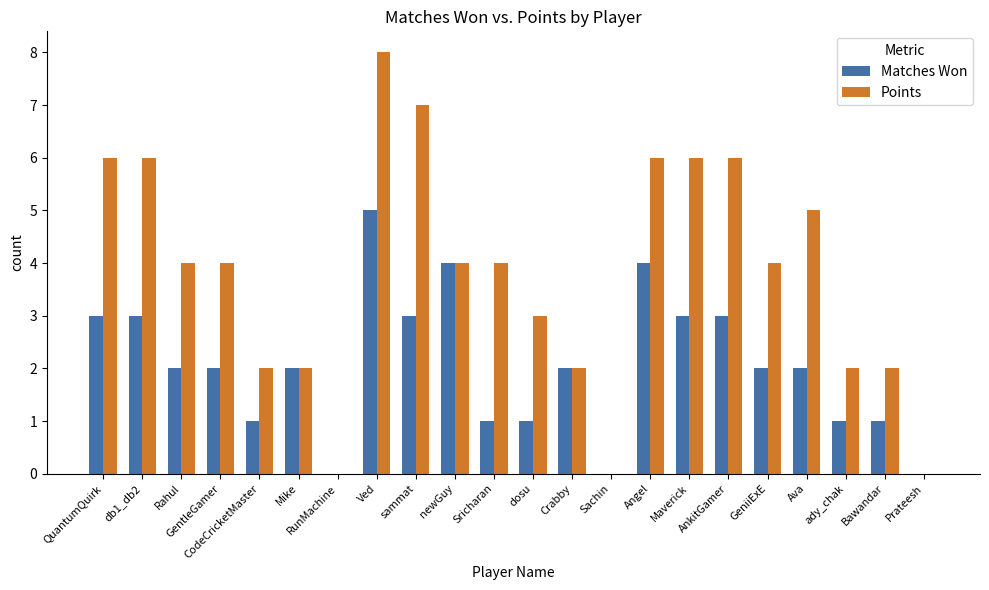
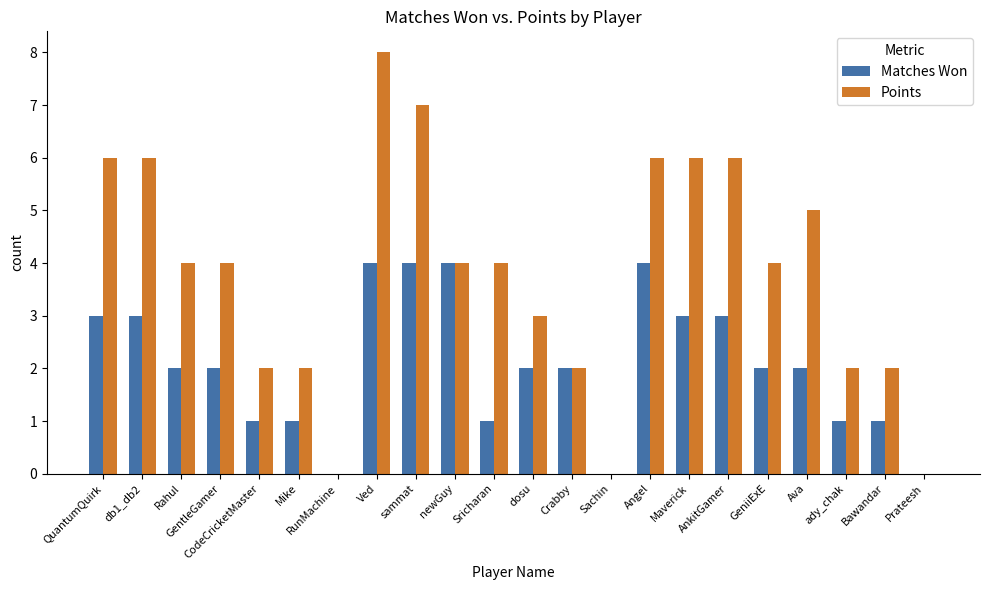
Matches Won, Mike: 2 -> 1
Matches Won, Ved: 5 -> 4
Matches Won, sammat: 3 -> 4
Matches Won, dosu: 1 -> 2
